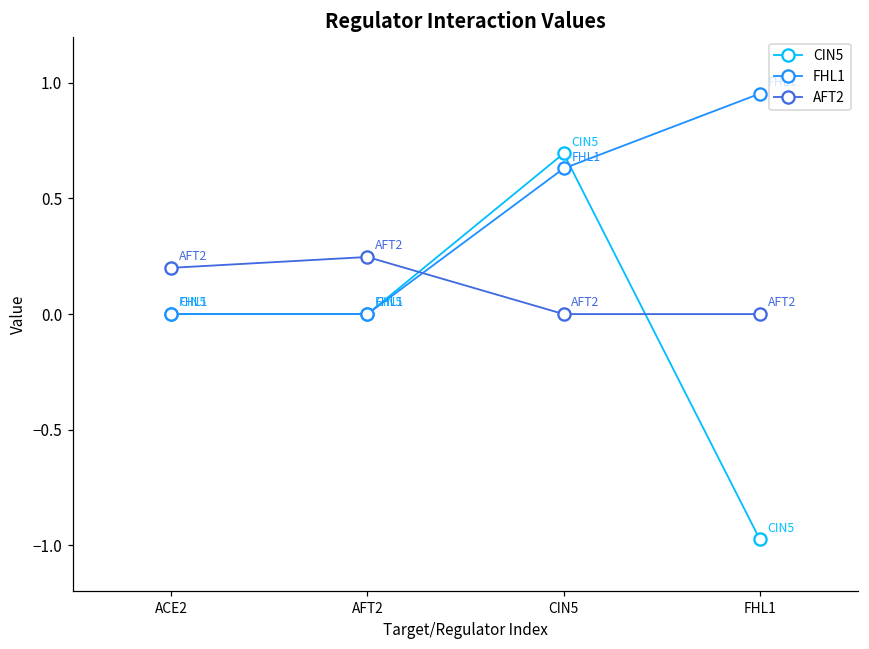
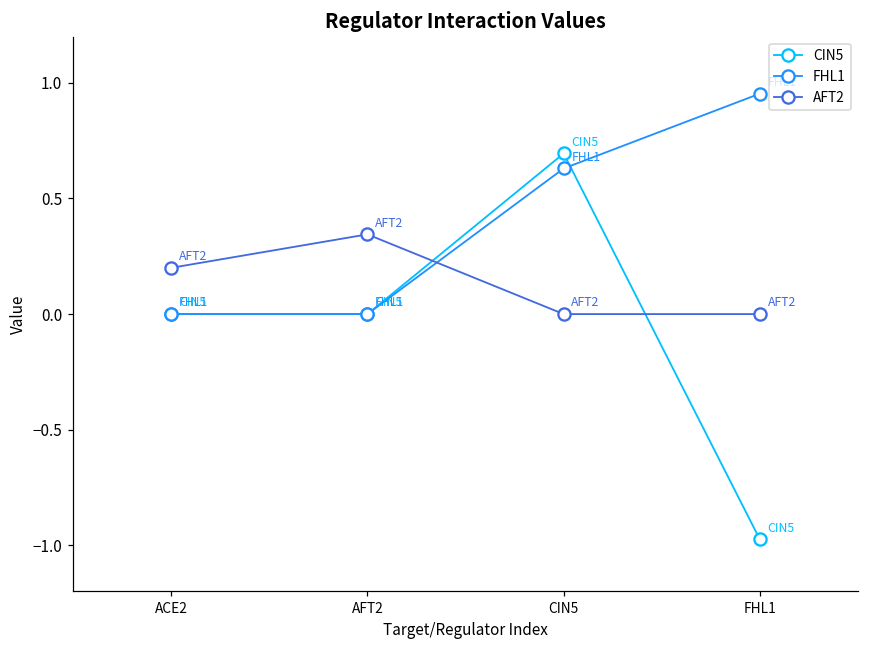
AFT2, AFT2: 0.25 -> 0.34
